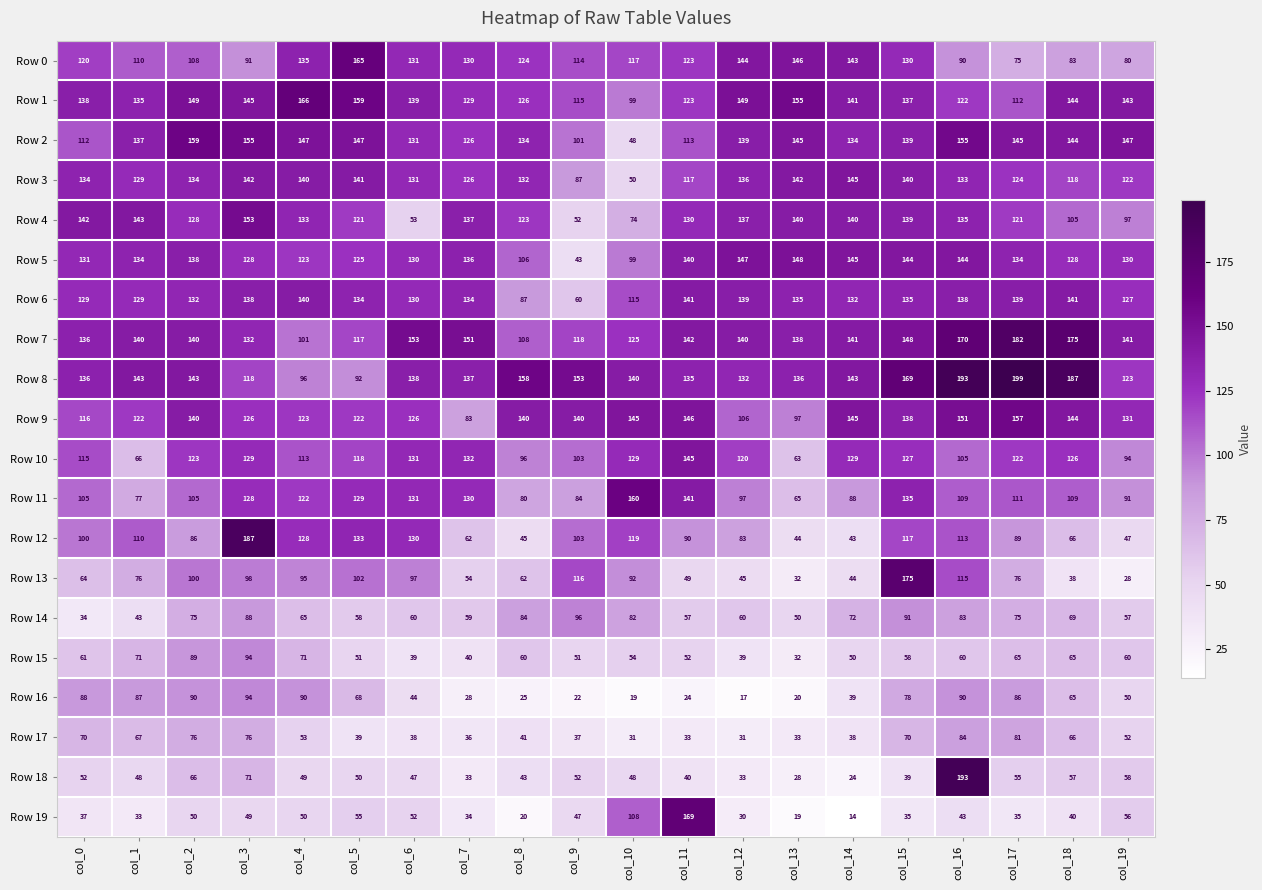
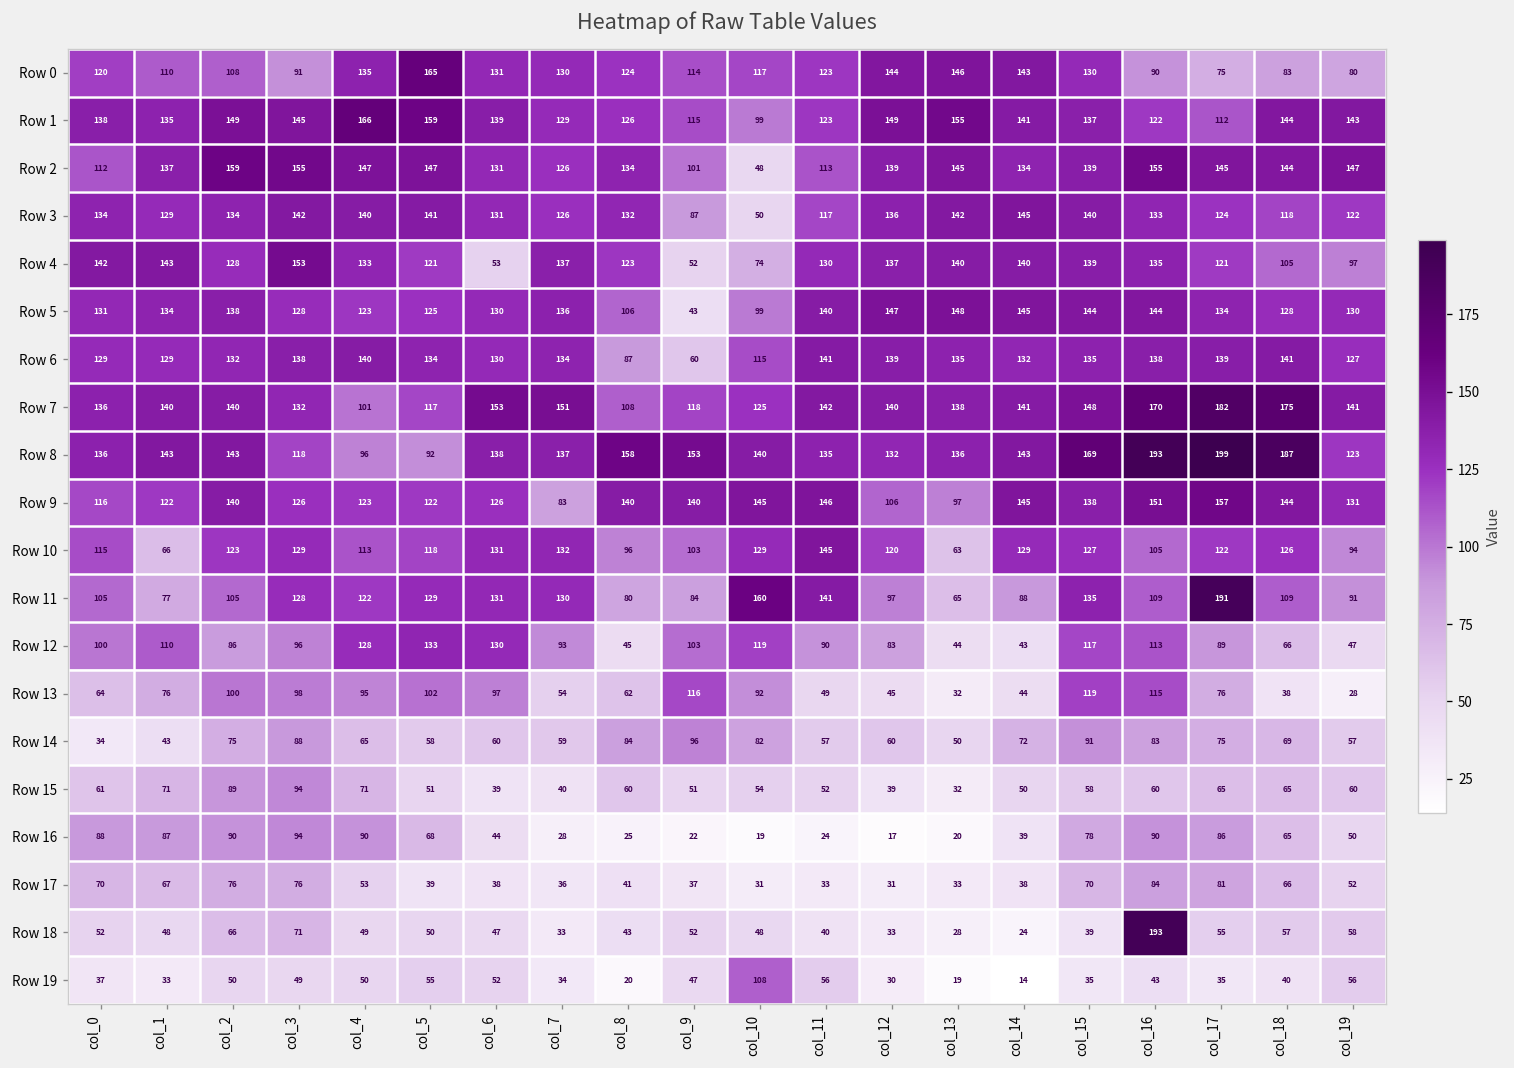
Row 11, col_17: 111 -> 191
Row 12, col_3: 187 -> 96
Row 12, col_7: 62 -> 93
Row 13, col_15: 175 -> 119
Row 19, col_11: 169 -> 56
